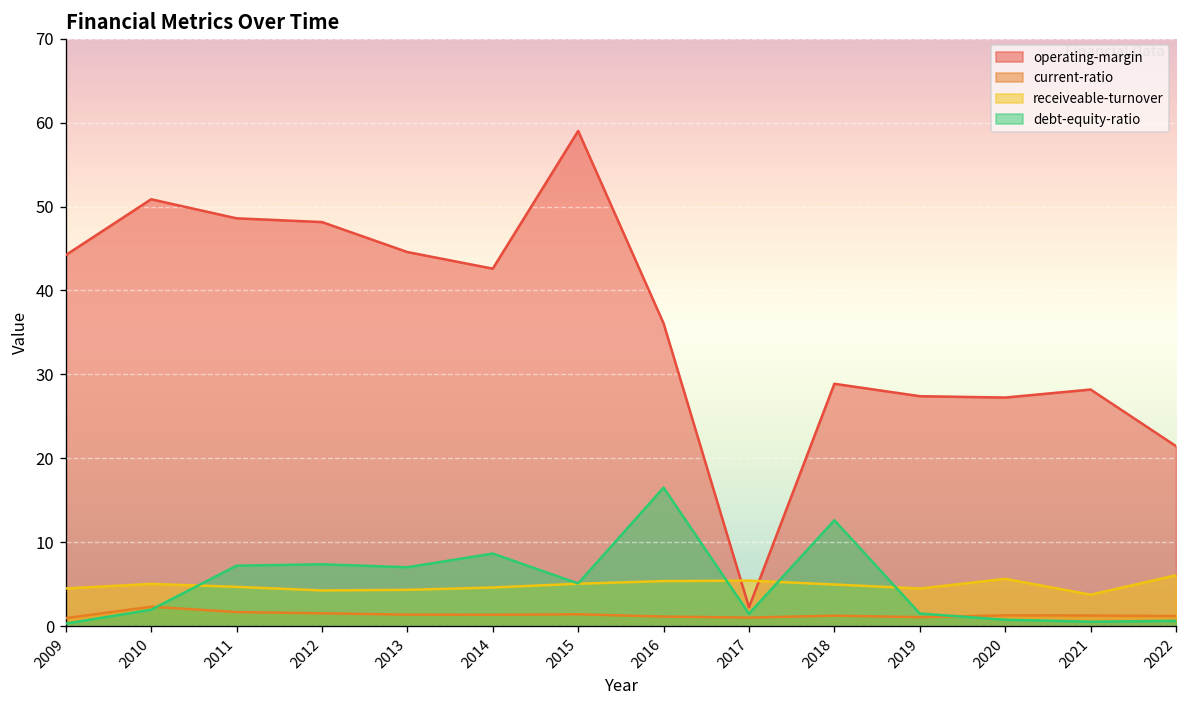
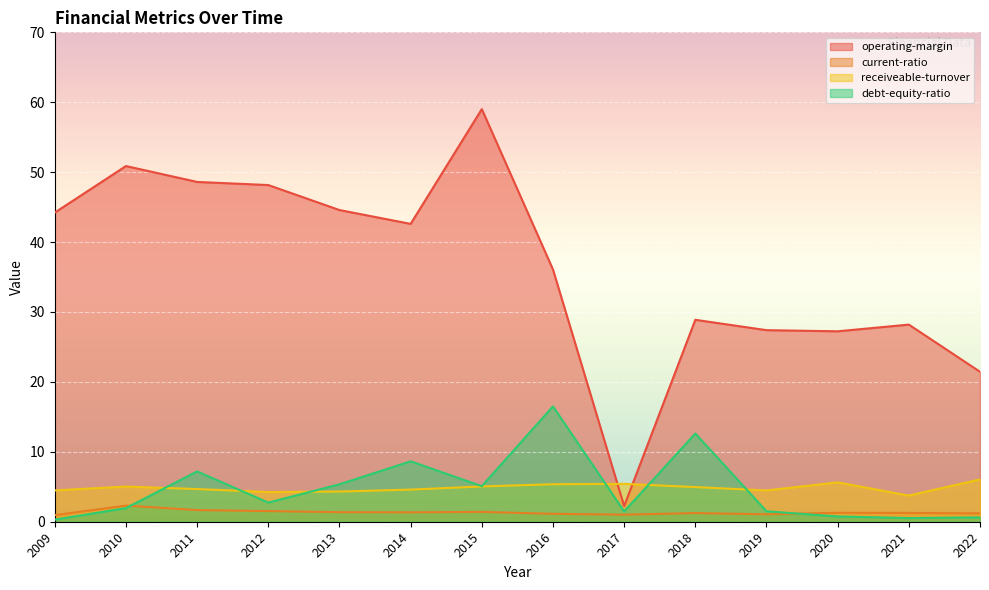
debt-equity-ratio, 2012: 7 -> 3
debt-equity-ratio, 2013: 7 -> 5
